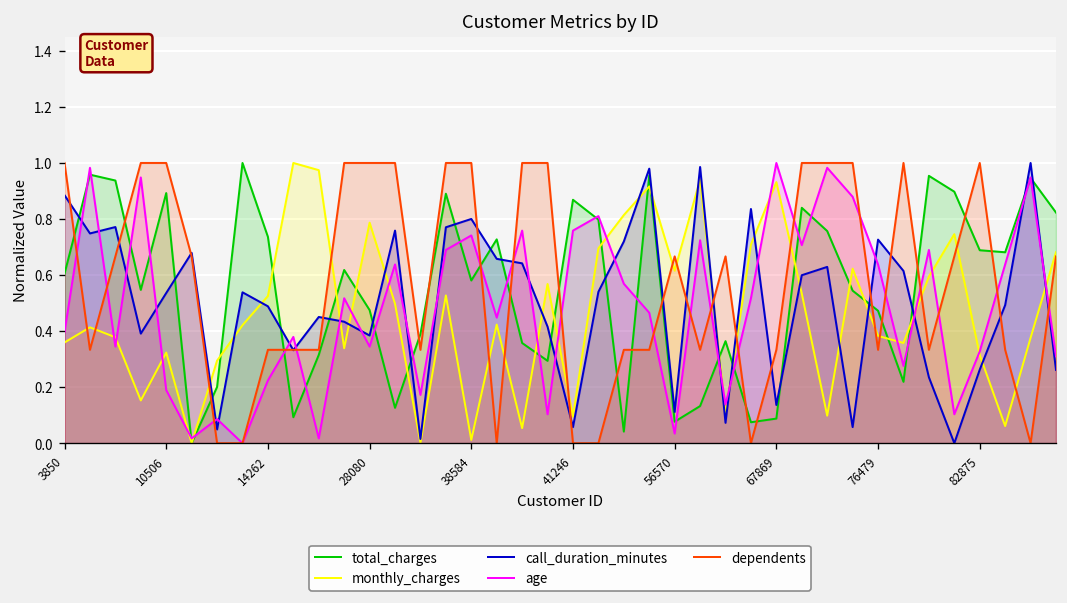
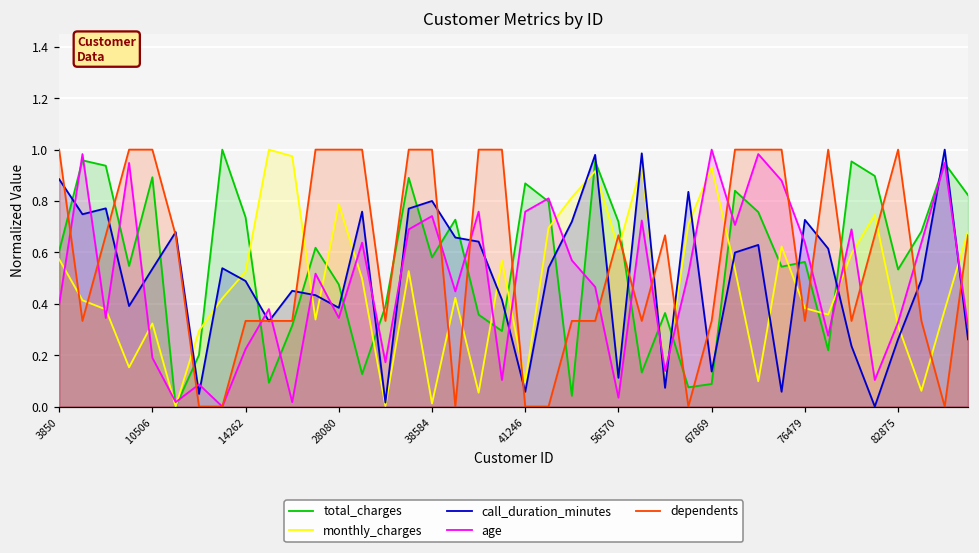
monthly_charges, 3850: 0.36 -> 0.57
total_charges, 56570: 0.08 -> 0.72
total_charges, 76479: 0.47 -> 0.56
total_charges, 82875: 0.69 -> 0.53
